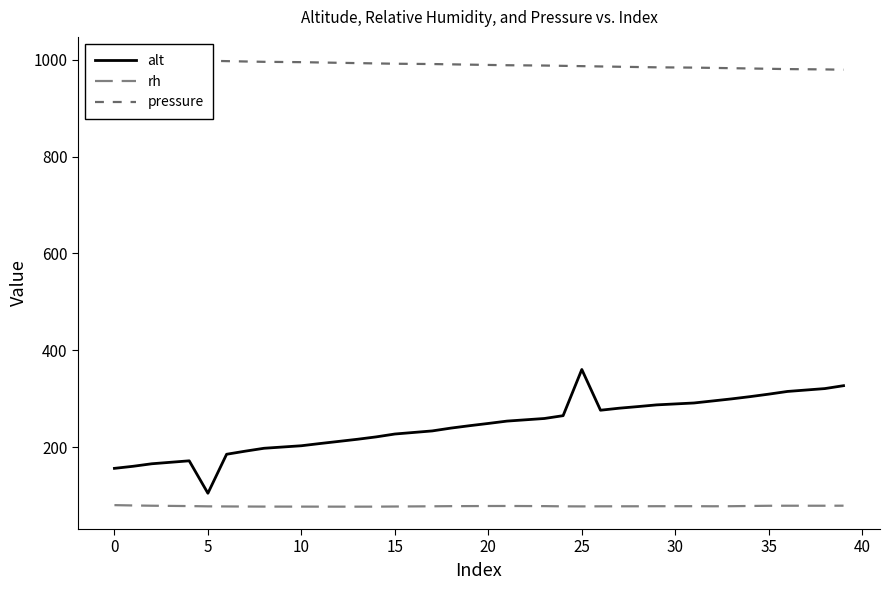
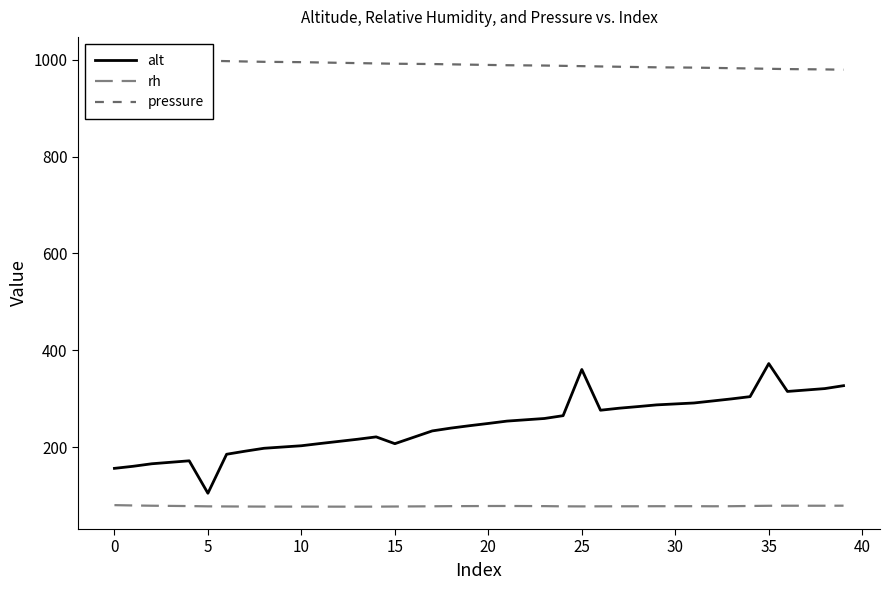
alt, 15: 230 -> 210
alt, 35: 310 -> 370
